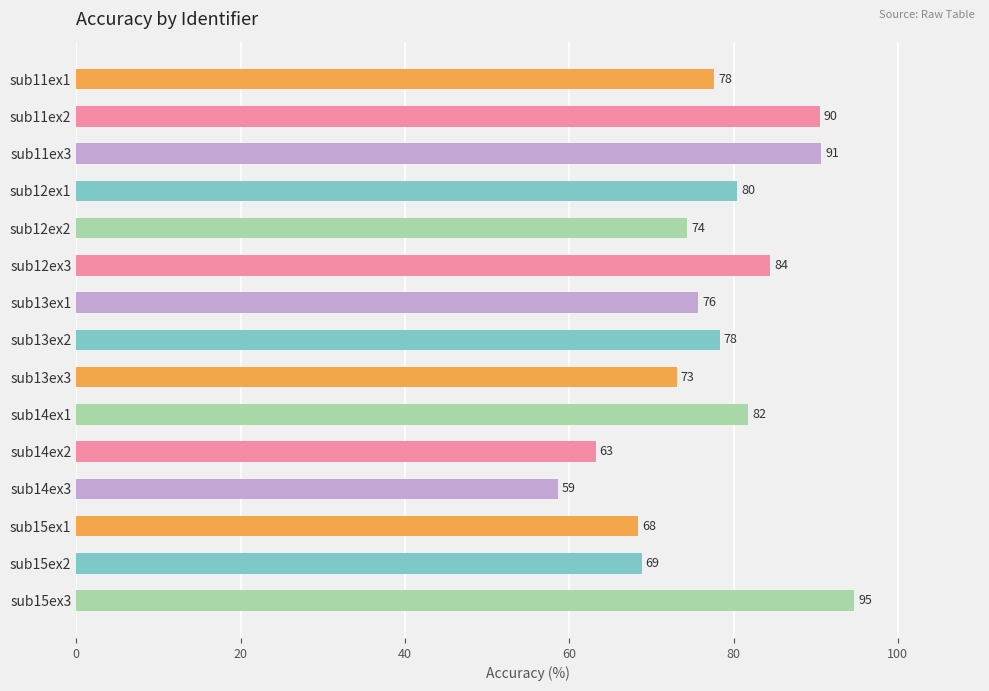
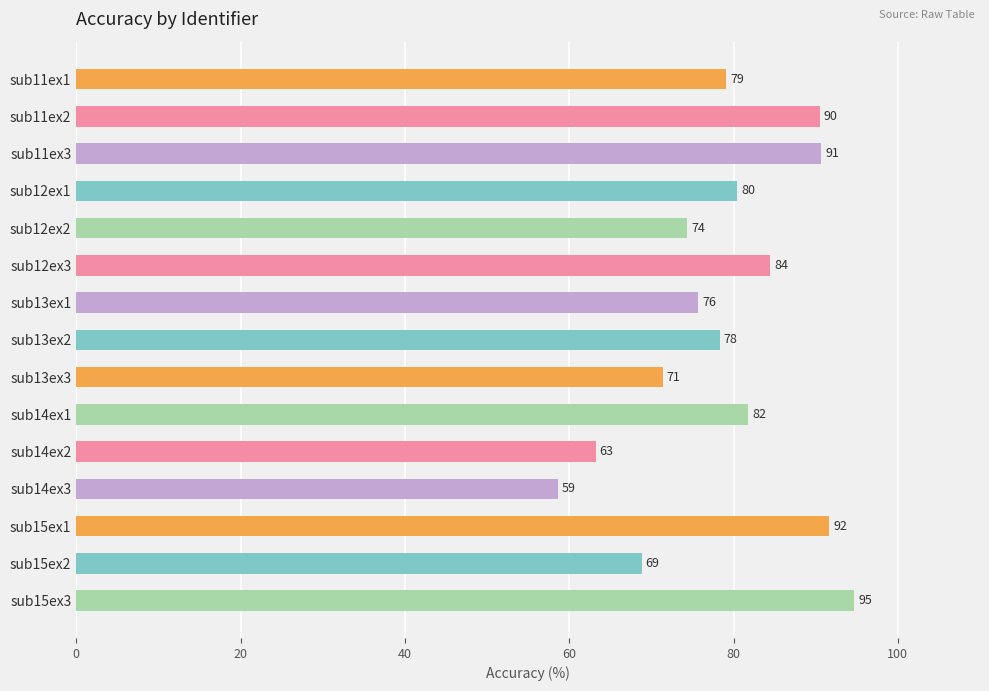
sub11ex1: 78 -> 79
sub13ex3: 73 -> 71
sub15ex1: 68 -> 92
